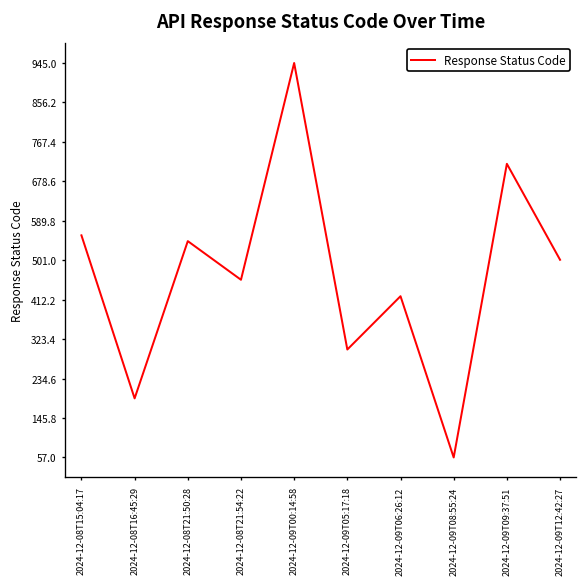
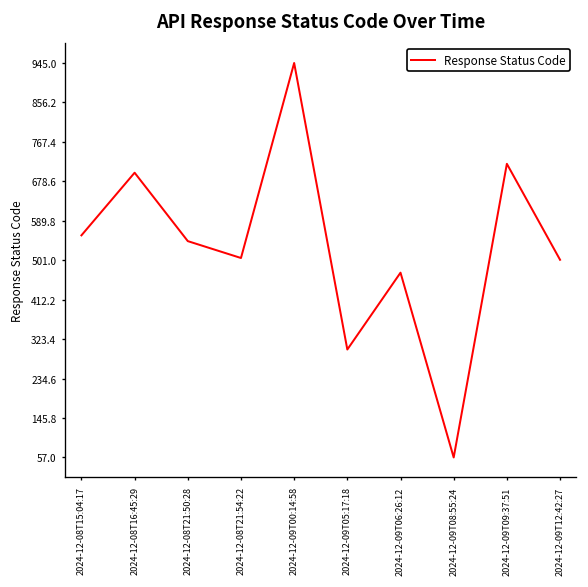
2024-12-08T16:45:29: 190 -> 700
2024-12-08T21:54:22: 460 -> 510
2024-12-09T06:26:12: 420 -> 470
